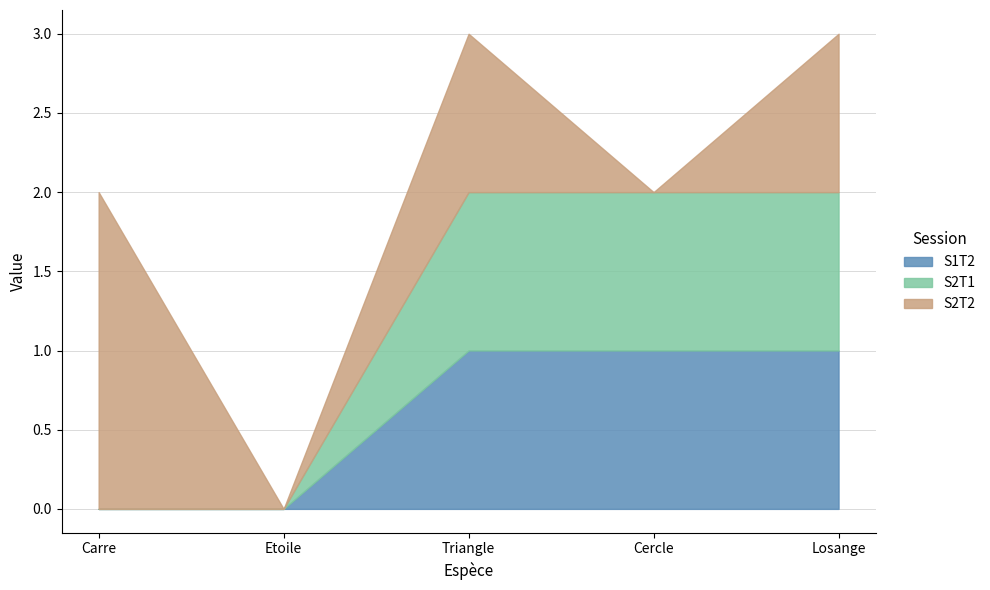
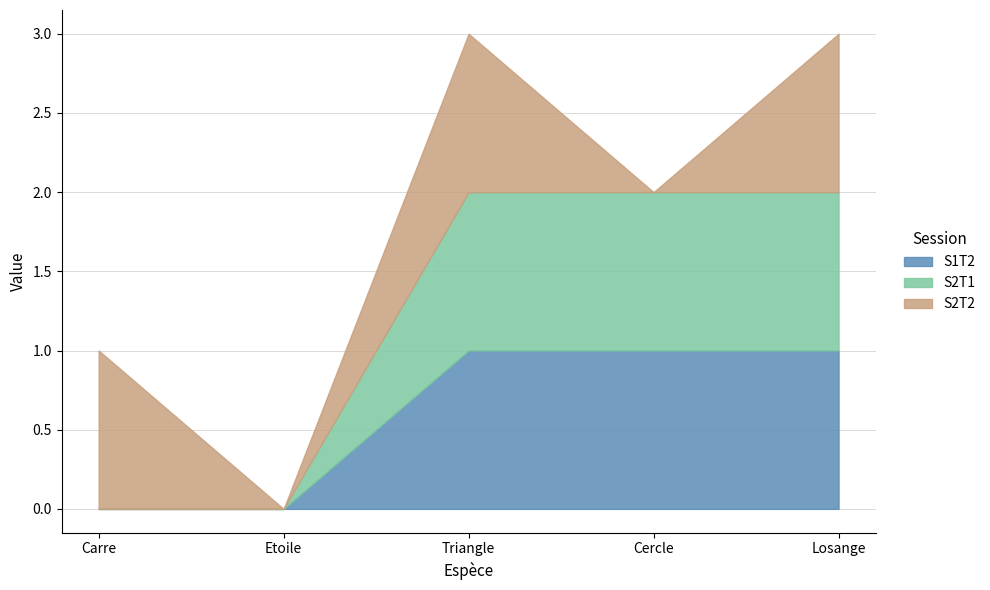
S2T2, Carre: 2 -> 1
